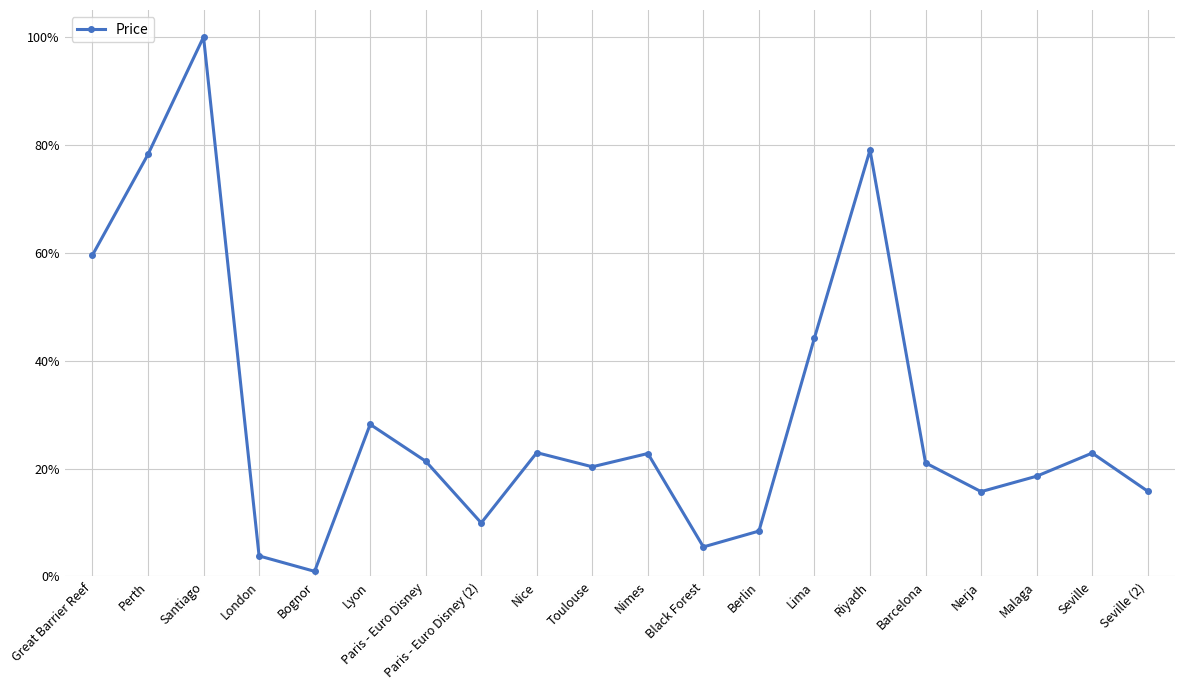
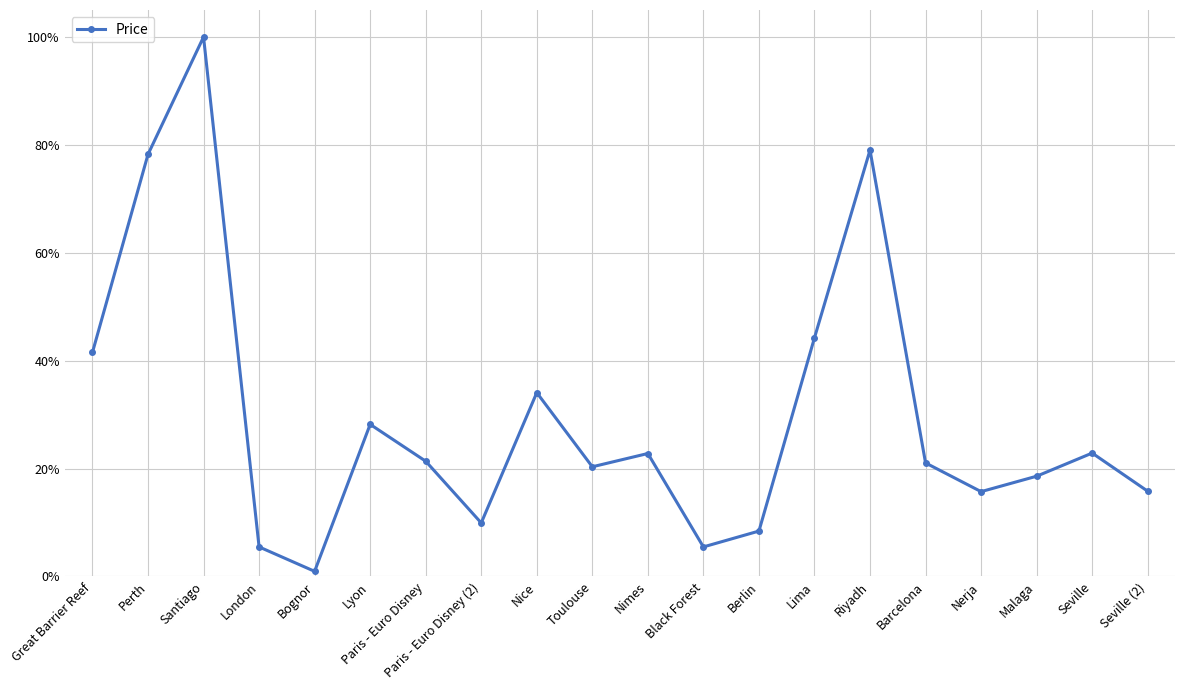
Great Barrier Reef: 60% -> 42%
London: 4% -> 5%
Nice: 23% -> 34%
